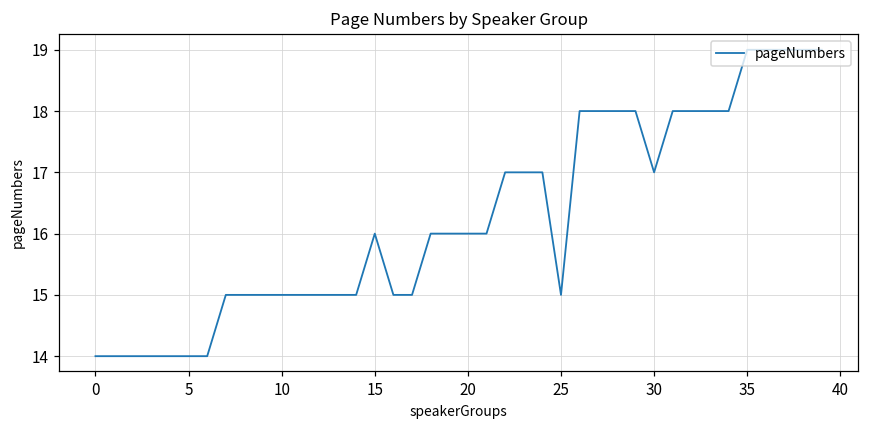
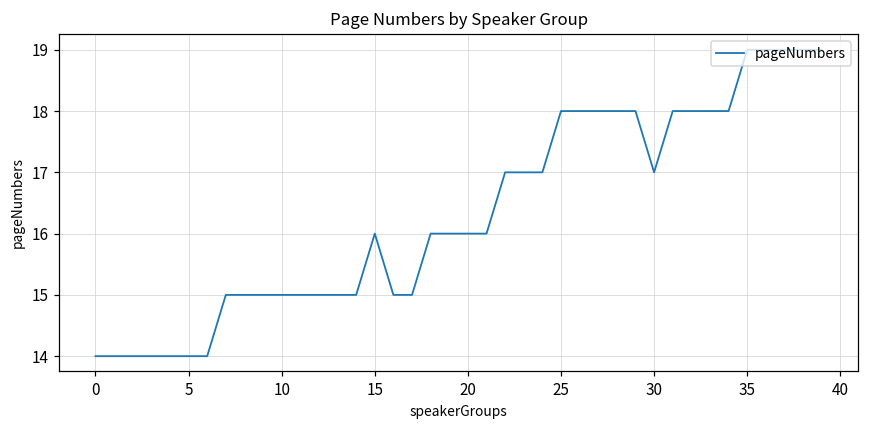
25: 15 -> 18
